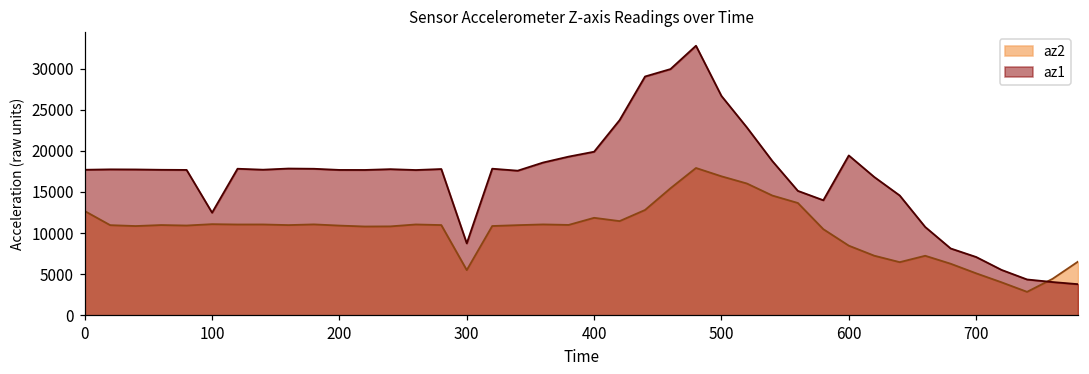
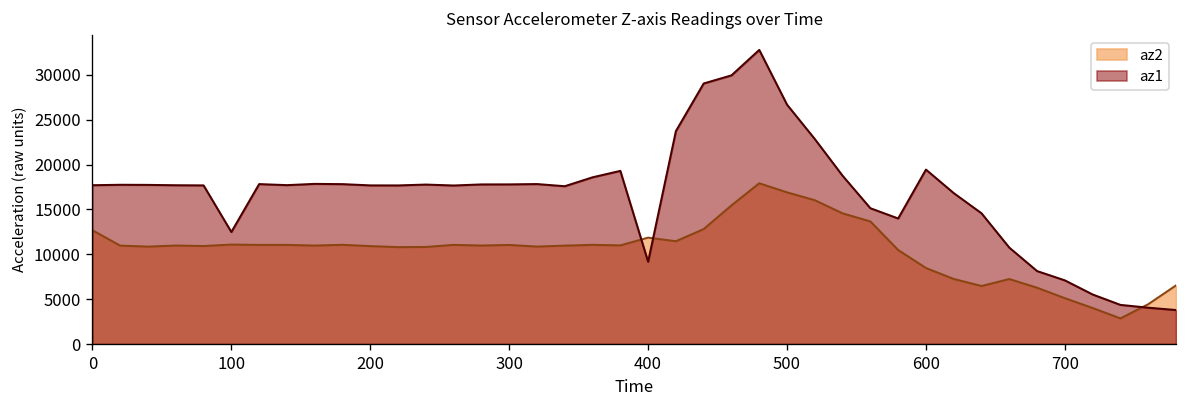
az2, 300: 6000 -> 11000
az1, 300: 9000 -> 18000
az1, 400: 20000 -> 9000
